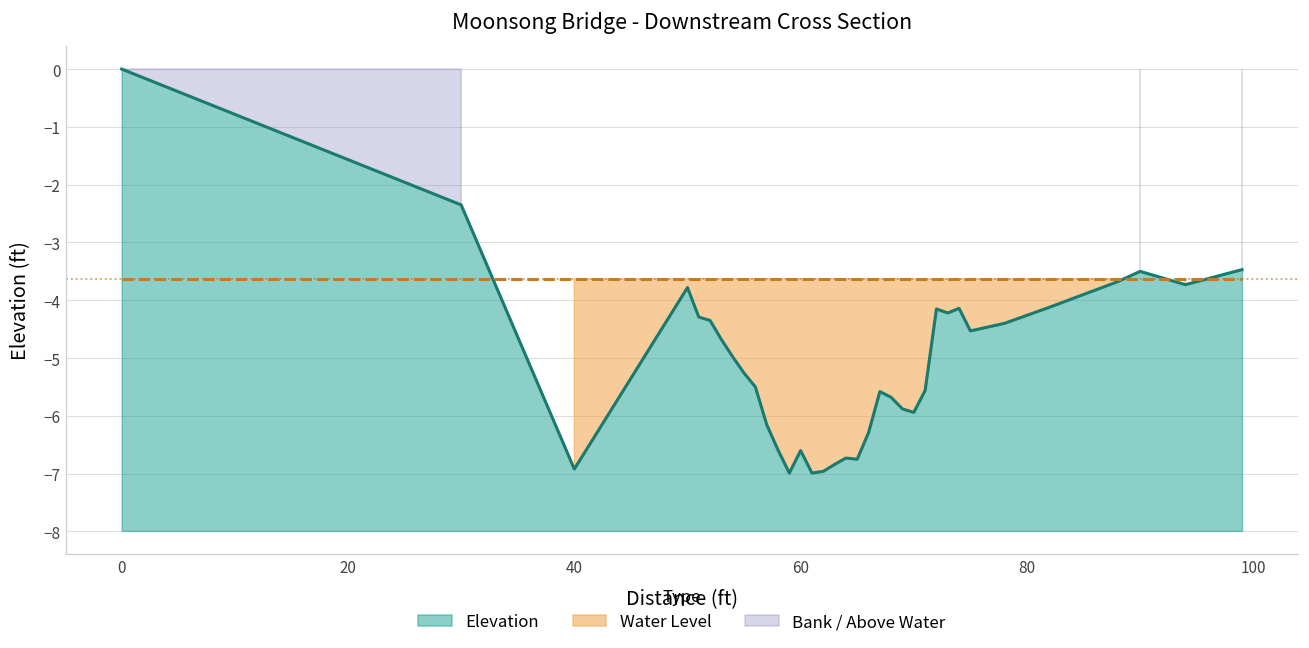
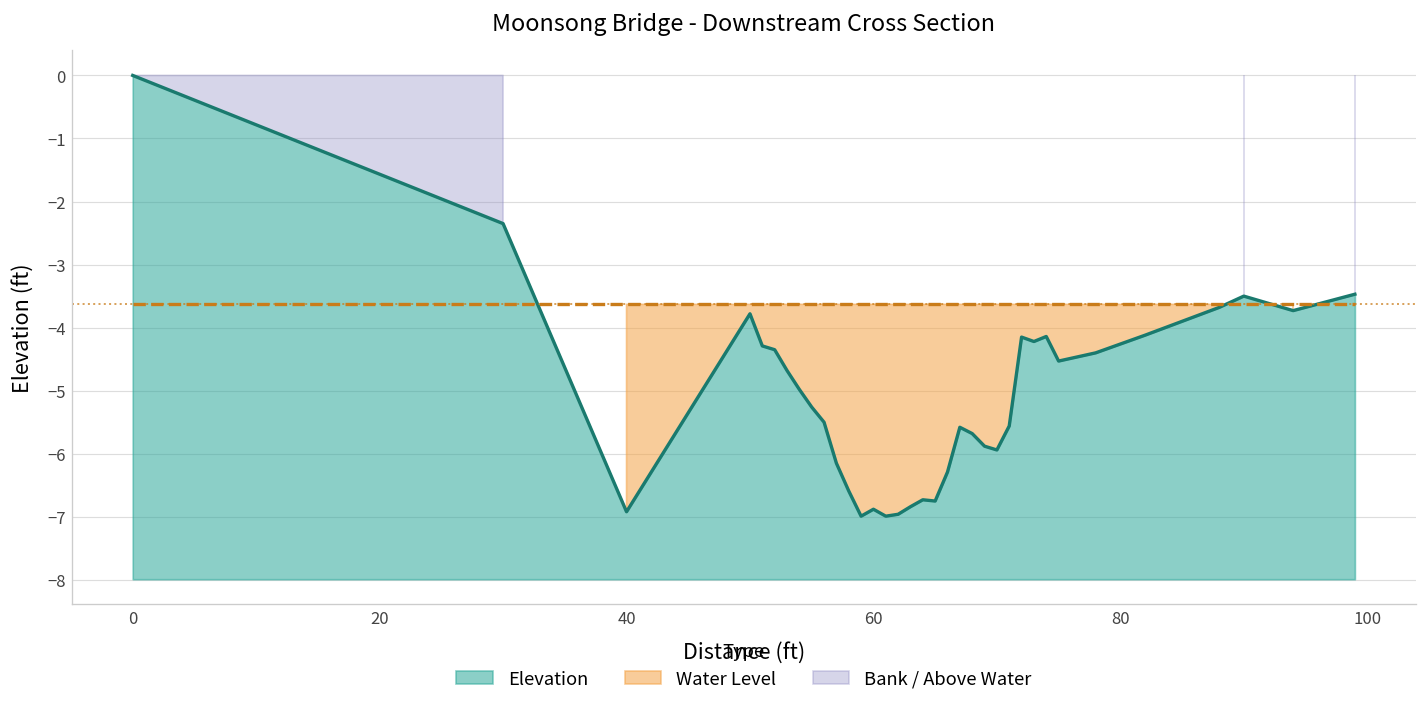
Elevation, 60: -6.6 -> -6.9
